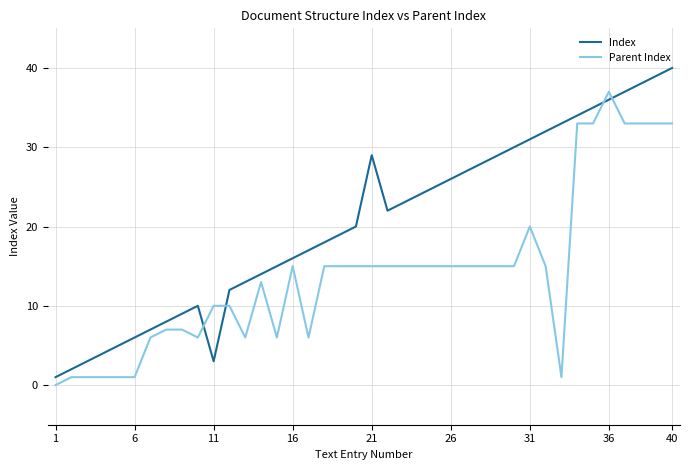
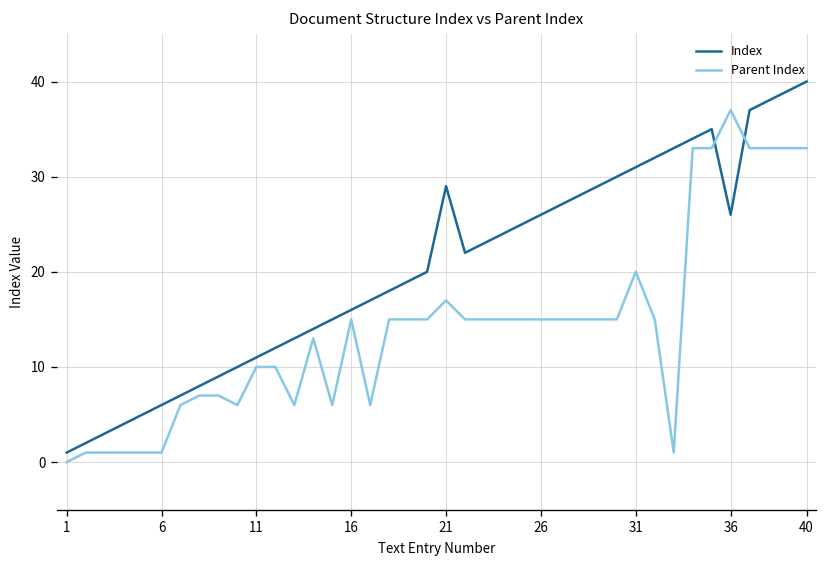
Index, 11: 3 -> 11
Parent Index, 21: 15 -> 17
Index, 36: 36 -> 26
